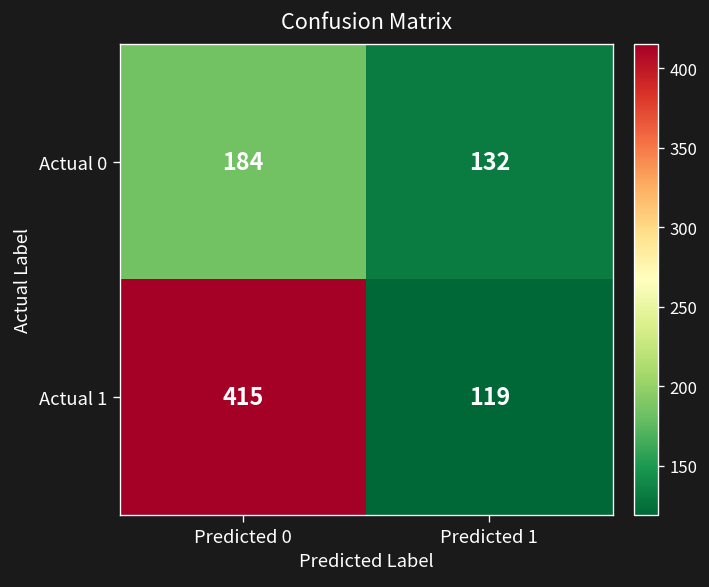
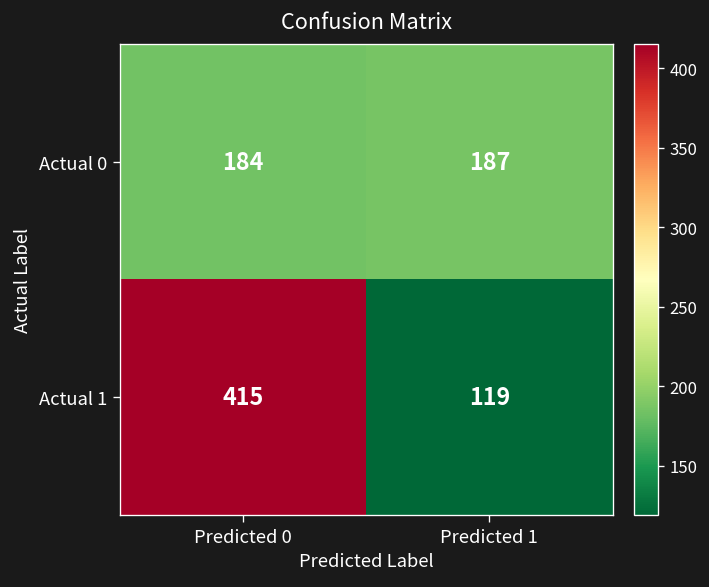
Actual 0, Predicted 1: 132 -> 187
